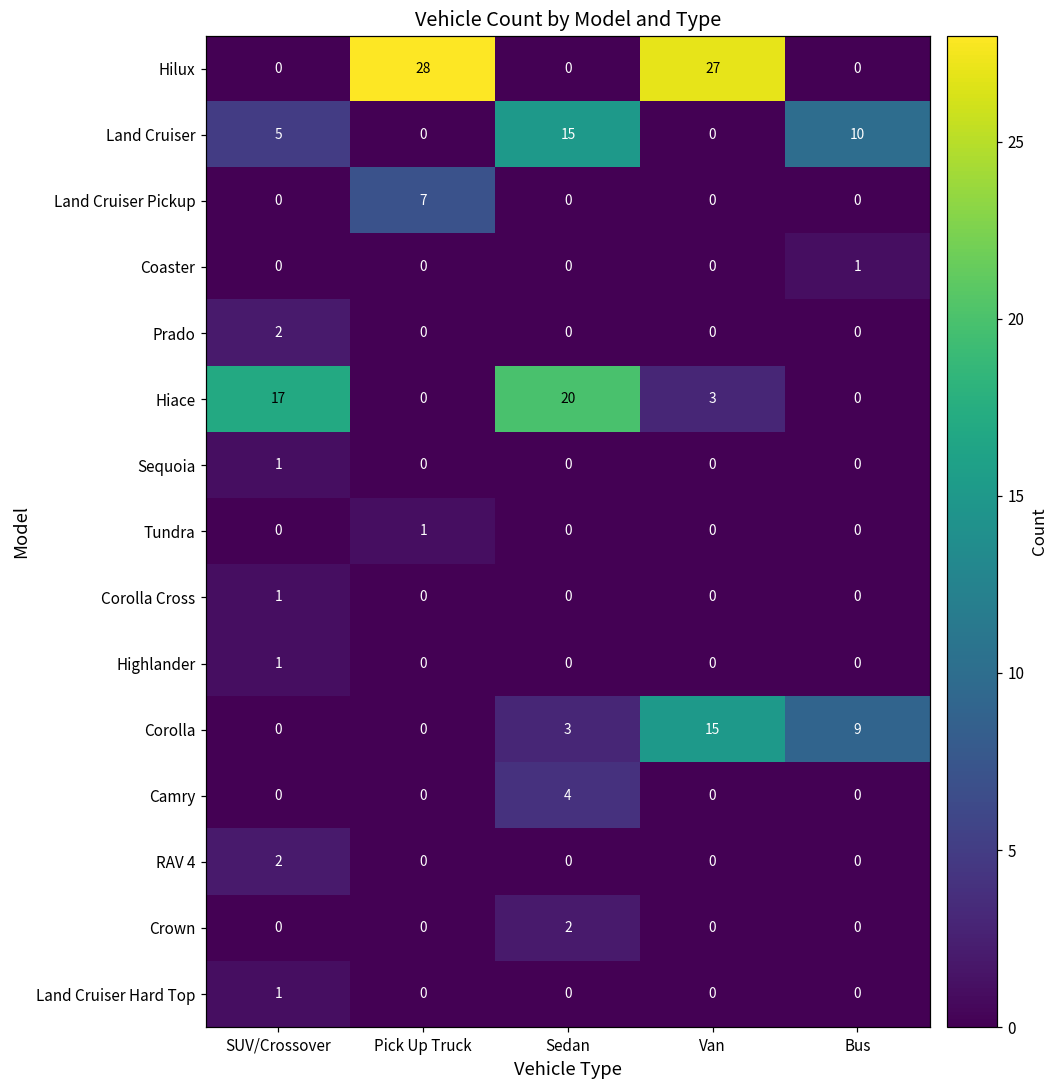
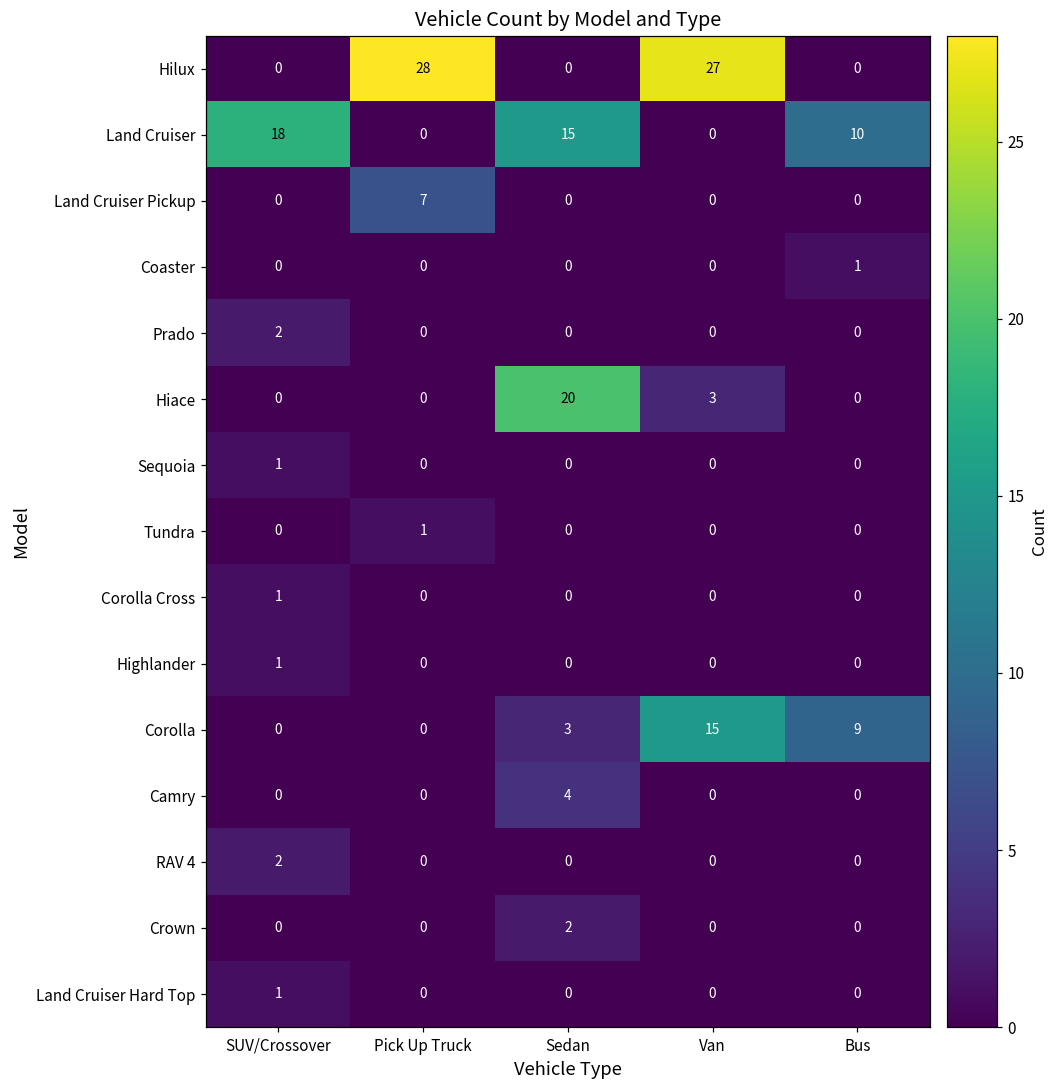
Land Cruiser, SUV/Crossover: 5 -> 18
Hiace, SUV/Crossover: 17 -> 0
